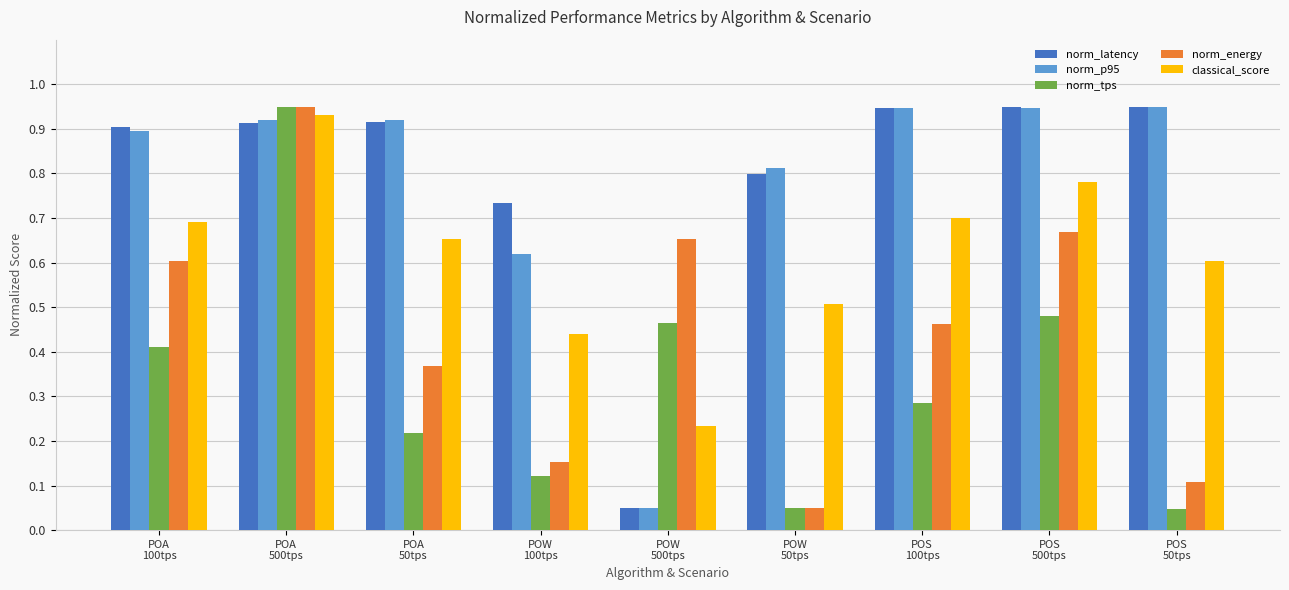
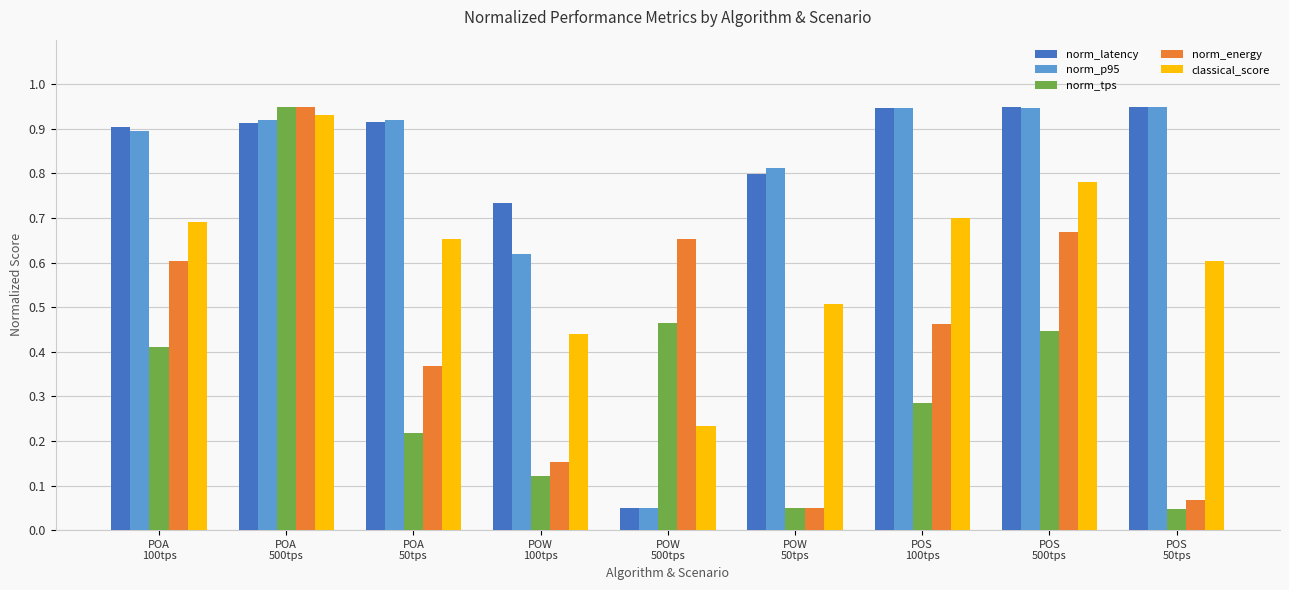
norm_tps, POS 500tps: 0.48 -> 0.45
norm_energy, POS 50tps: 0.11 -> 0.07
